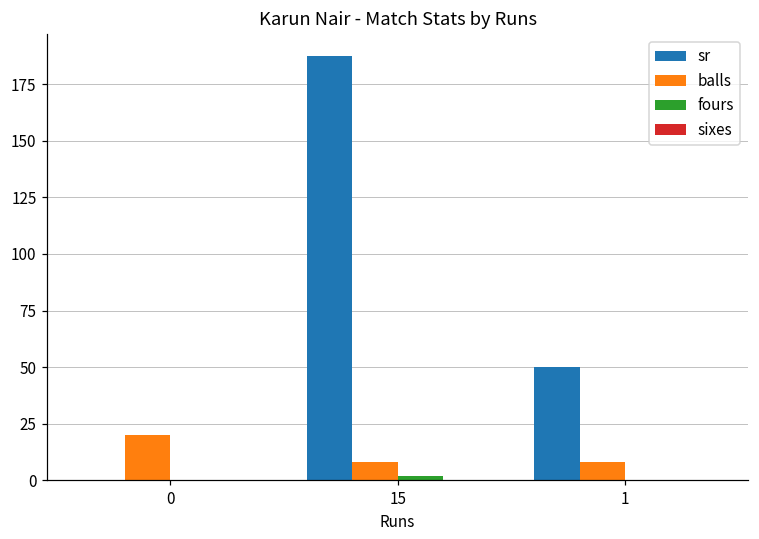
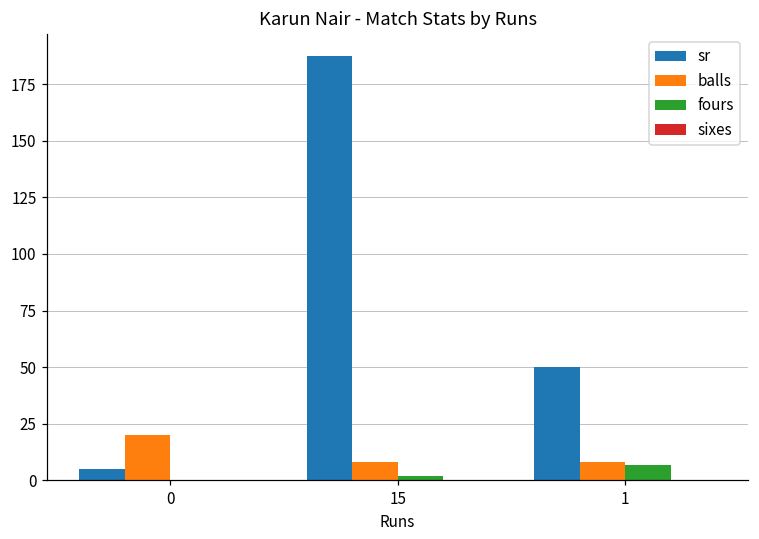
sr, 0: 0 -> 5
fours, 1: 0 -> 7
